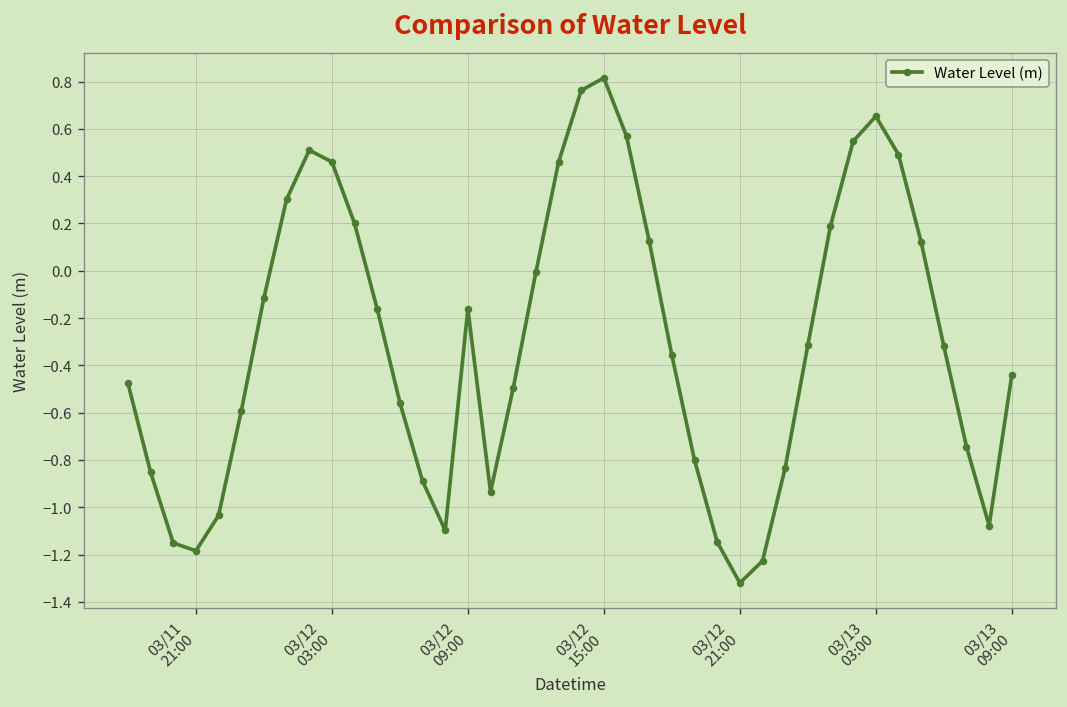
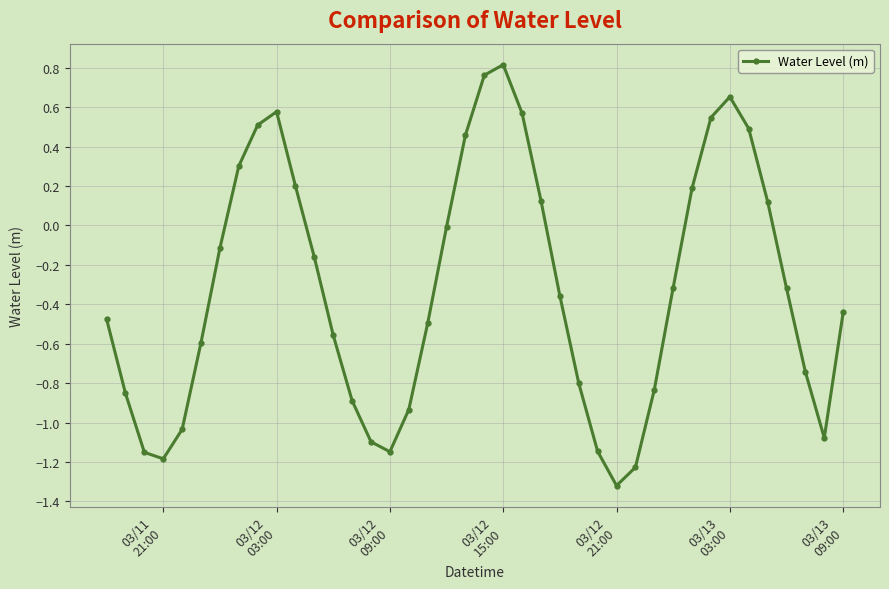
03/12 03:00: 0.46 -> 0.58
03/12 09:00: -0.16 -> -1.15
